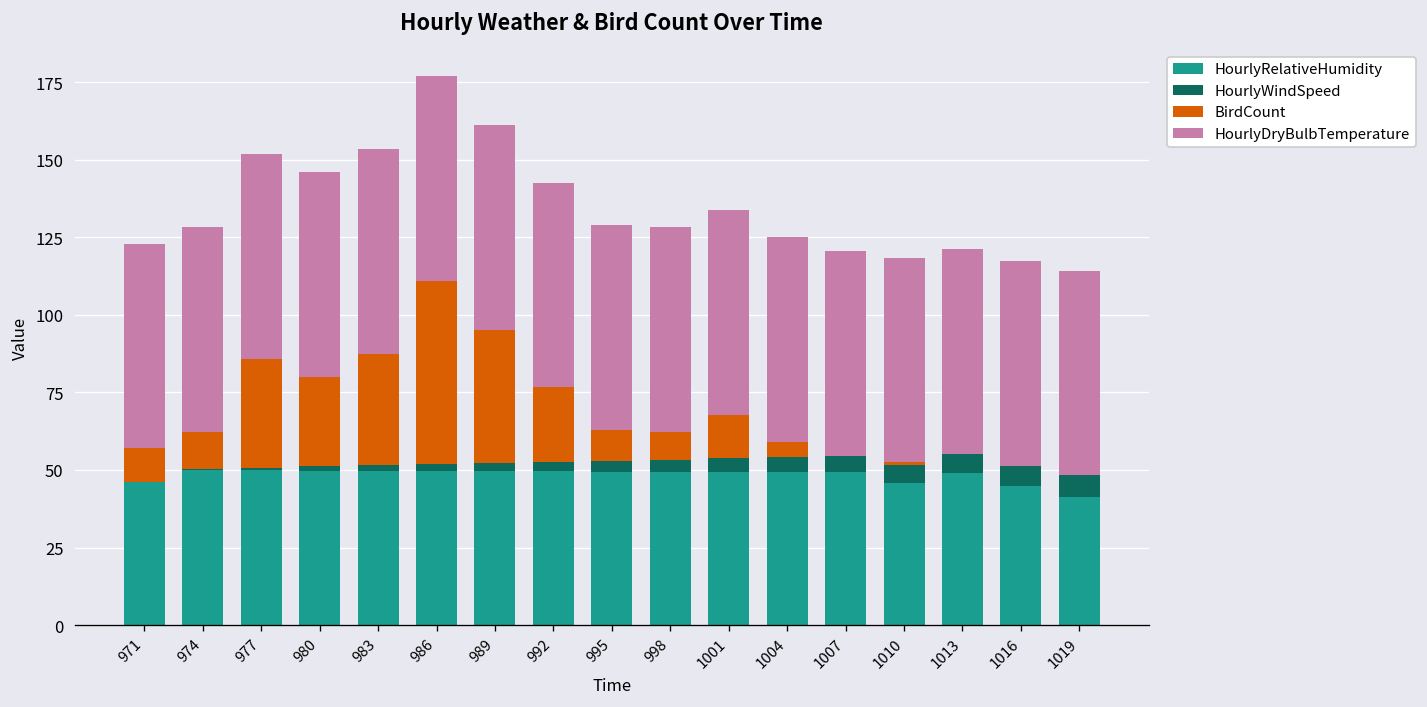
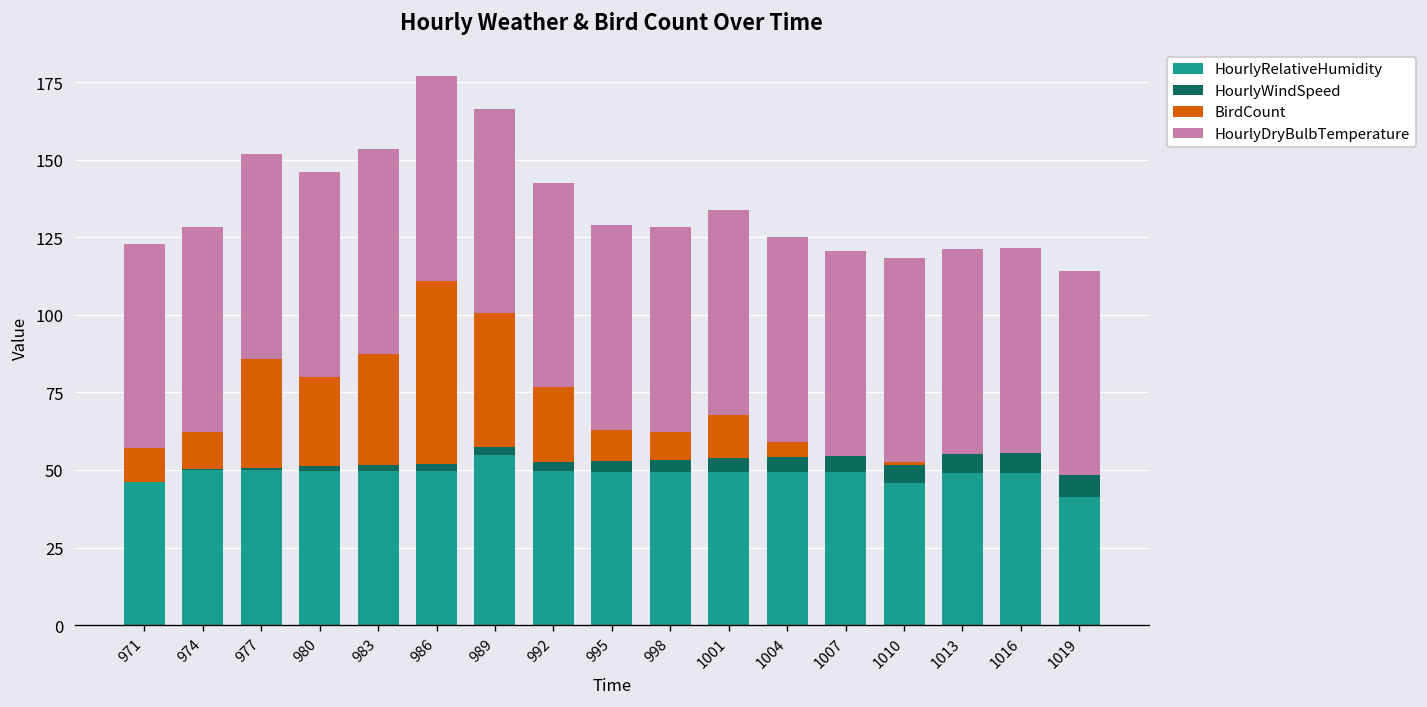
HourlyRelativeHumidity, 989: 50 -> 55
HourlyRelativeHumidity, 1016: 45 -> 49
